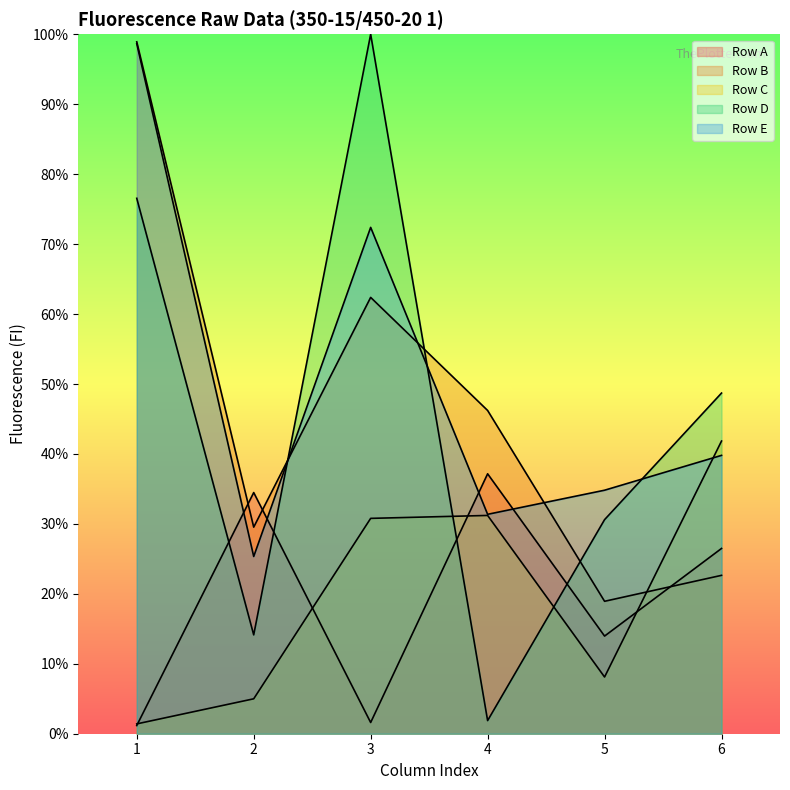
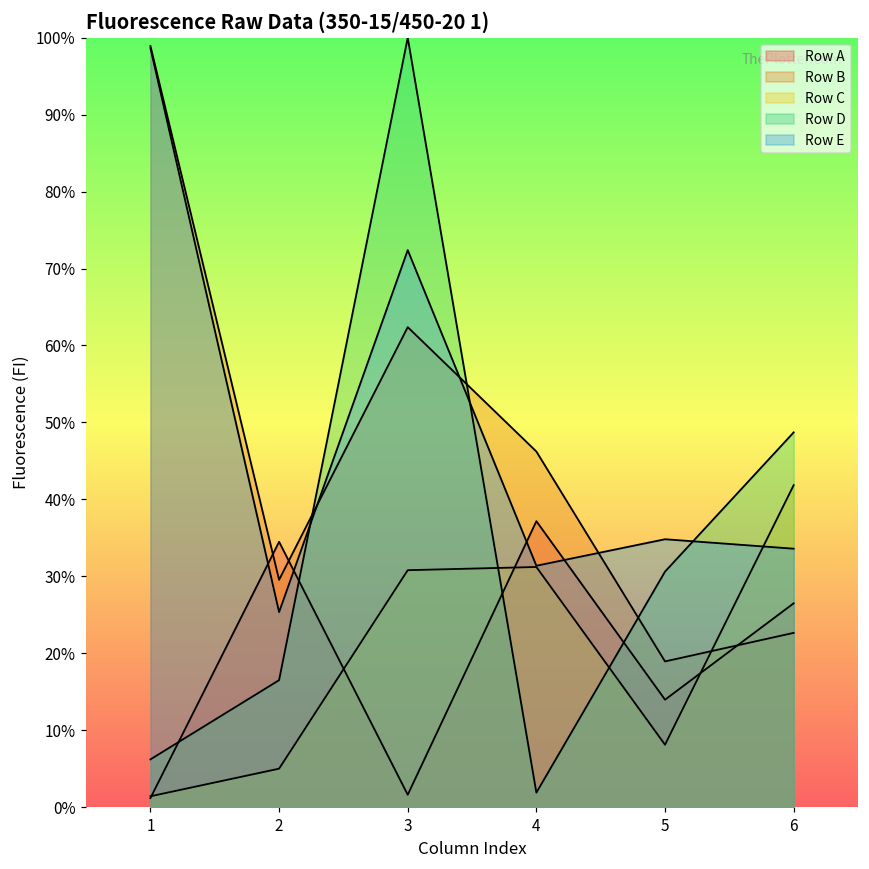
Row D, 1: 77% -> 6%
Row D, 2: 14% -> 16%
Row E, 6: 40% -> 34%
